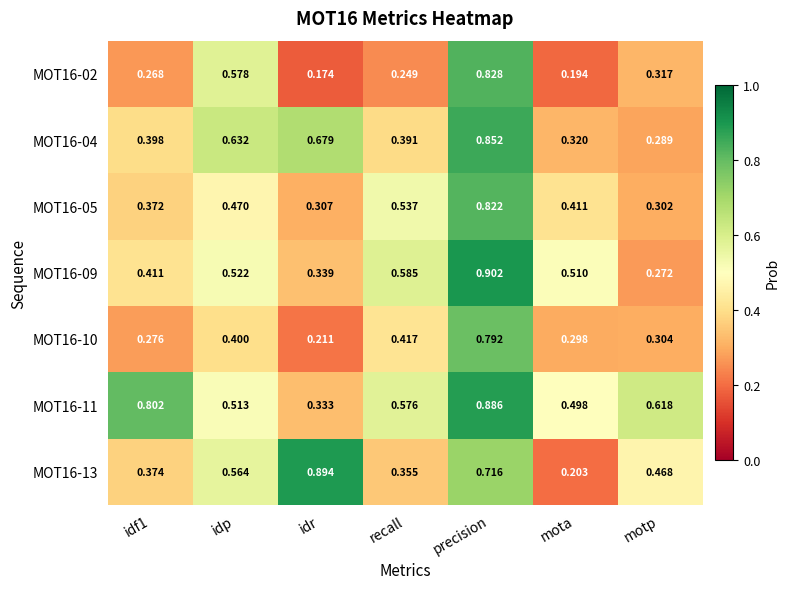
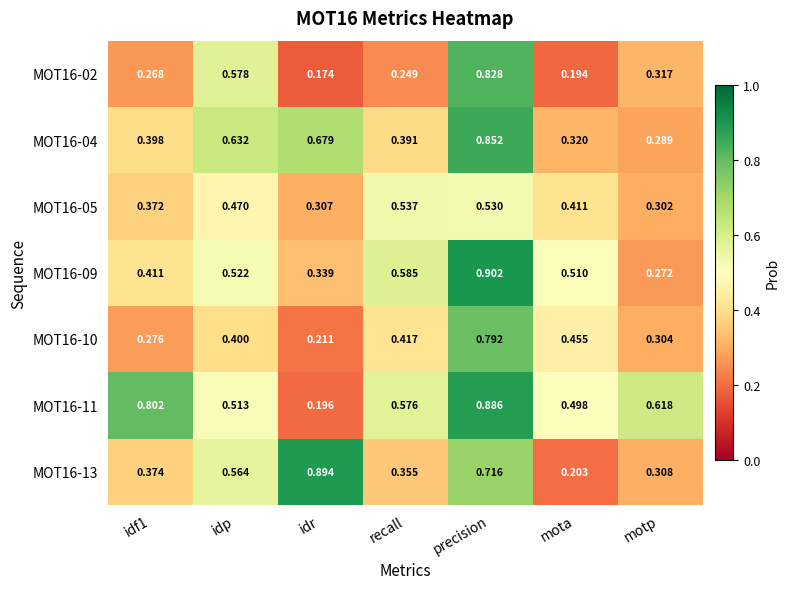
MOT16-05, precision: 0.822 -> 0.530
MOT16-10, mota: 0.298 -> 0.455
MOT16-11, idr: 0.333 -> 0.196
MOT16-13, motp: 0.468 -> 0.308
